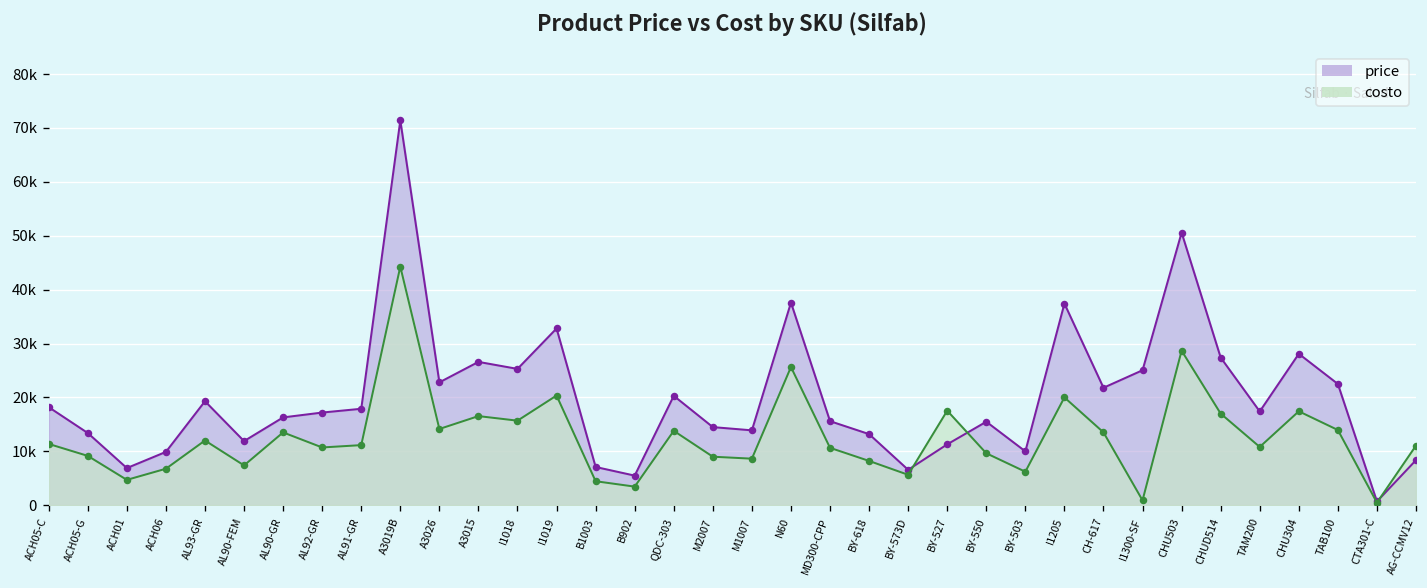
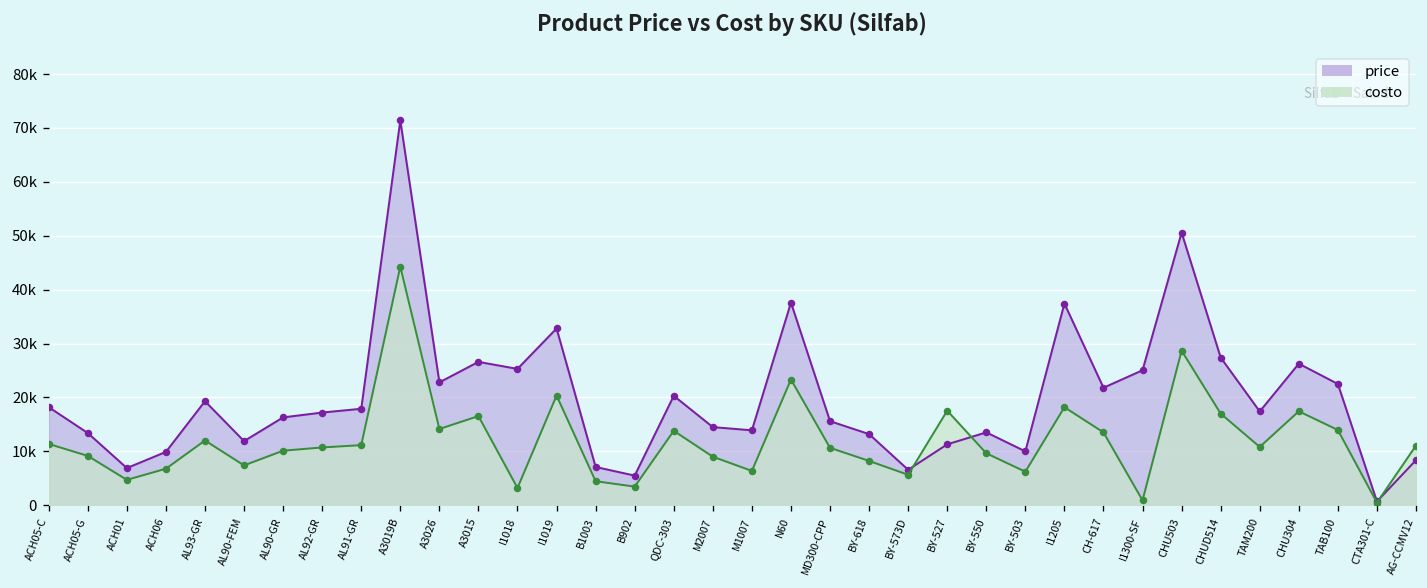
costo, AL90-GR: 14000 -> 10000
costo, I1018: 16000 -> 3000
costo, M1007: 9000 -> 6000
costo, N60: 26000 -> 23000
price, BY-550: 15000 -> 14000
costo, I1205: 20000 -> 18000
price, CHU304: 28000 -> 26000
